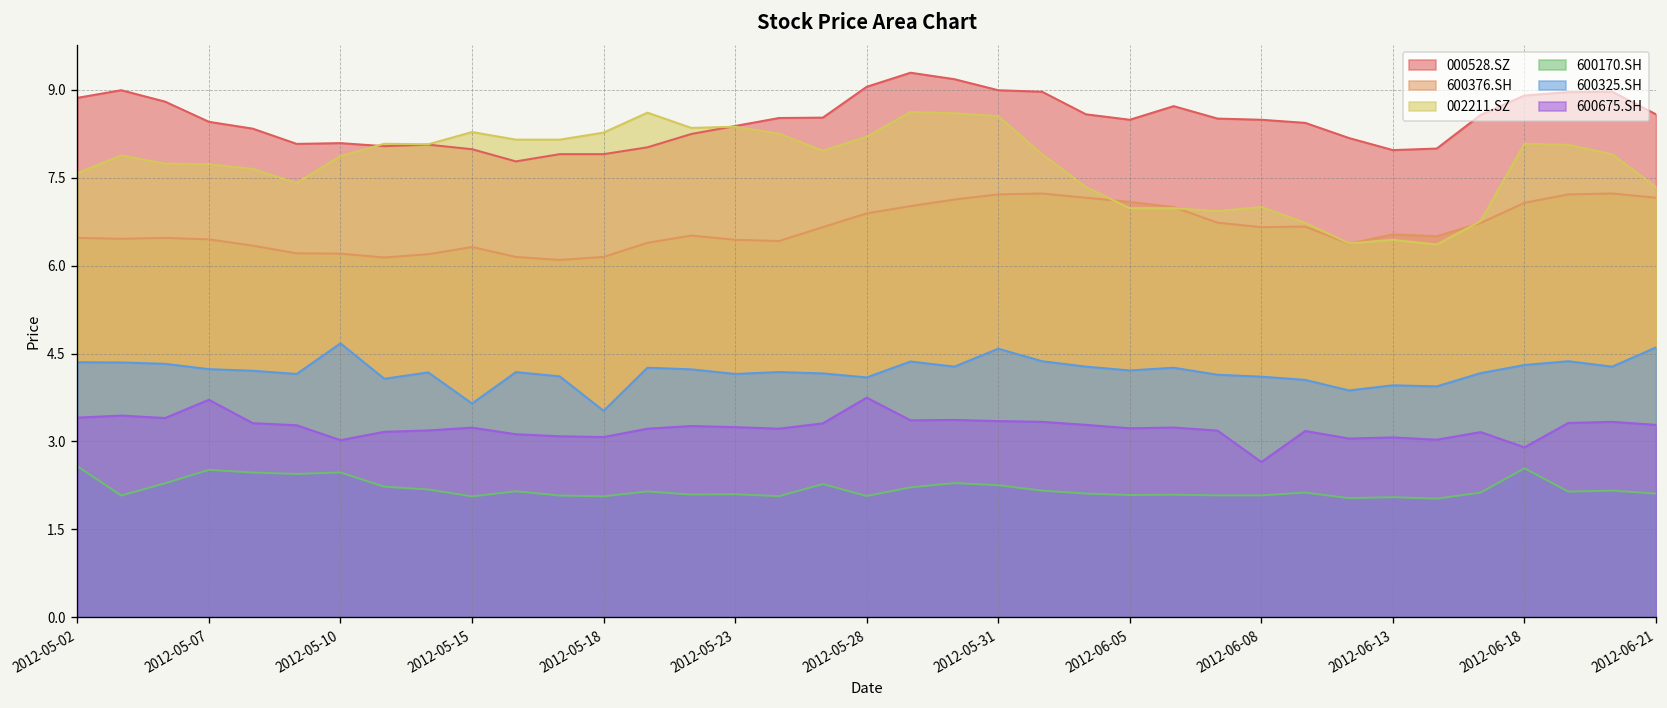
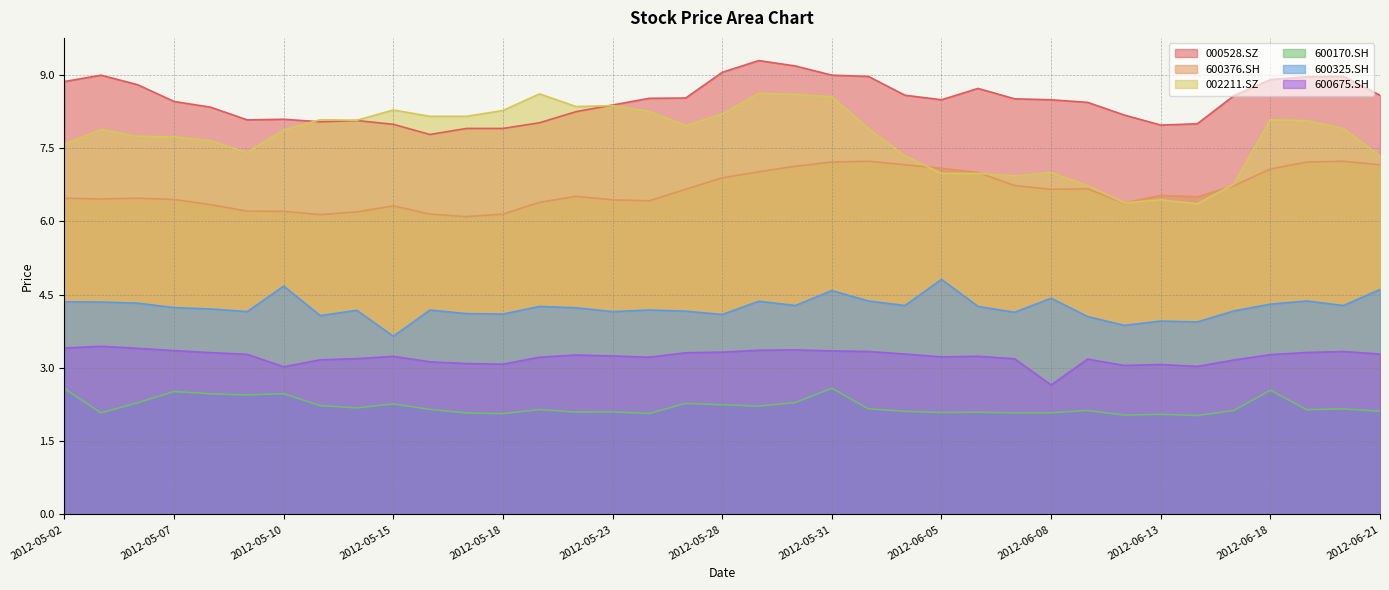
600675.SH, 2012-05-07: 3.7 -> 3.4
600170.SH, 2012-05-15: 2.1 -> 2.3
600325.SH, 2012-05-18: 3.5 -> 4.1
600170.SH, 2012-05-28: 2.1 -> 2.2
600675.SH, 2012-05-28: 3.7 -> 3.3
600170.SH, 2012-05-31: 2.3 -> 2.6
600325.SH, 2012-06-05: 4.2 -> 4.8
600325.SH, 2012-06-08: 4.1 -> 4.4
600675.SH, 2012-06-18: 2.9 -> 3.3
